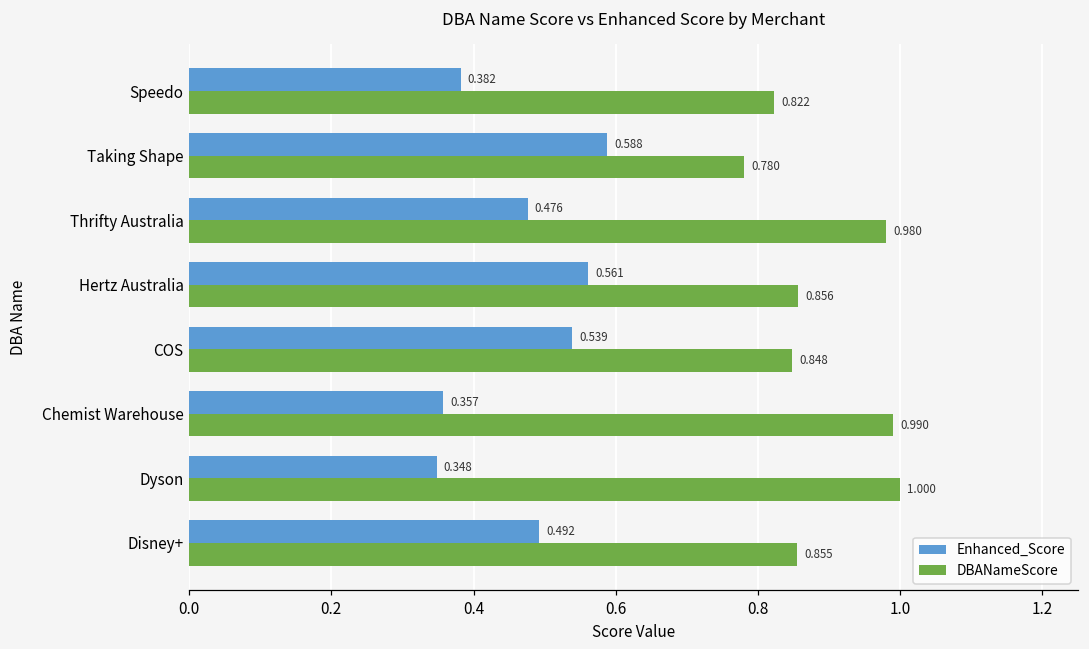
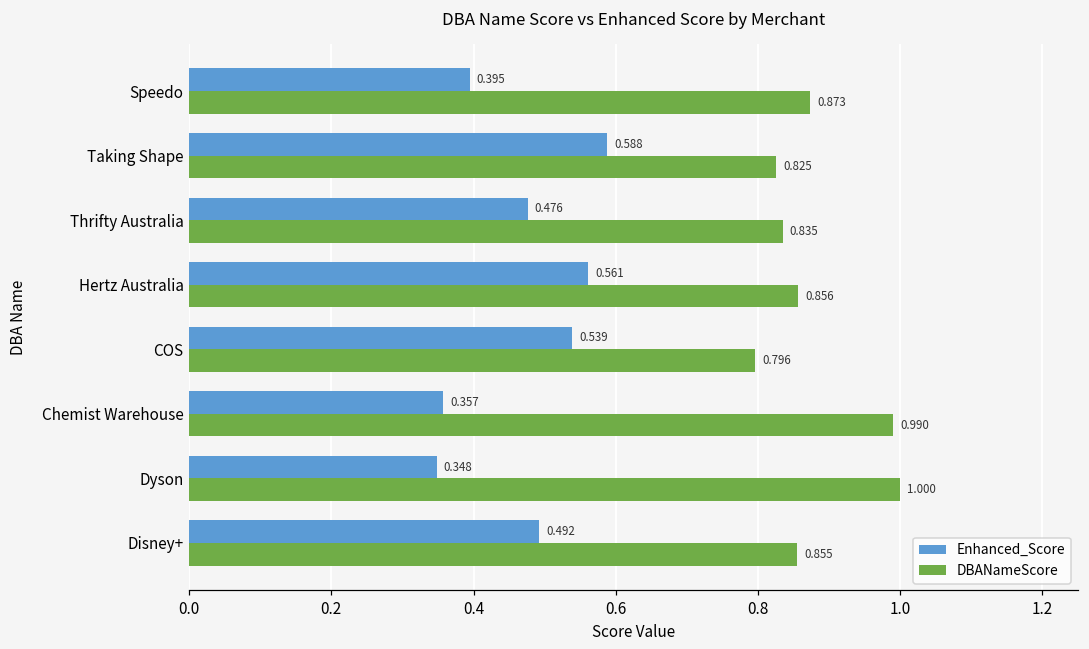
Enhanced_Score, Speedo: 0.382 -> 0.395
DBANameScore, Speedo: 0.822 -> 0.873
DBANameScore, Taking Shape: 0.780 -> 0.825
DBANameScore, Thrifty Australia: 0.980 -> 0.835
DBANameScore, COS: 0.848 -> 0.796
